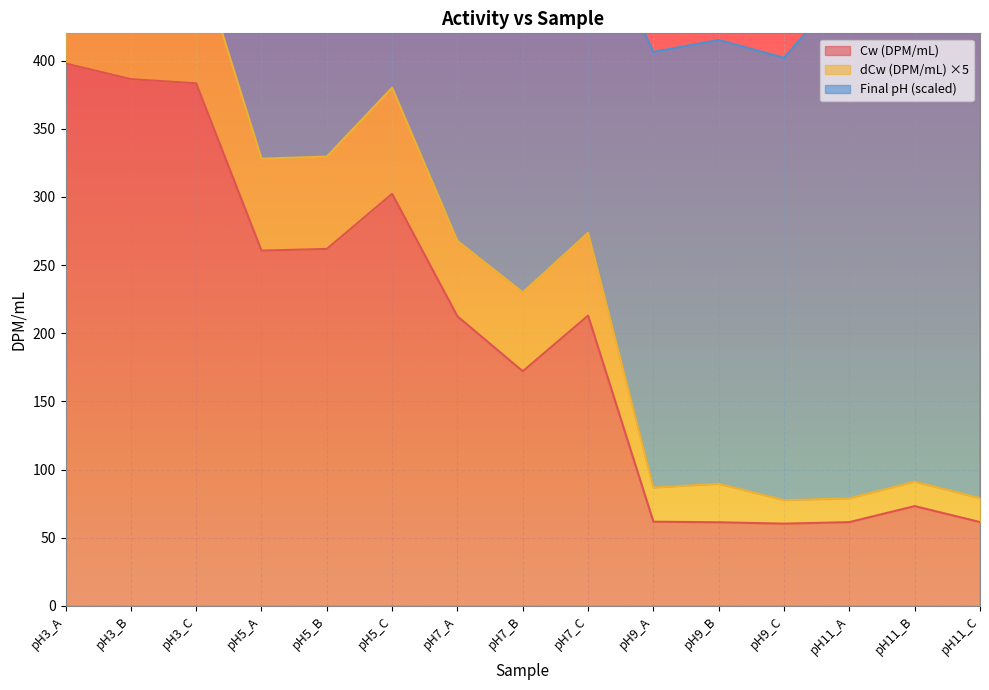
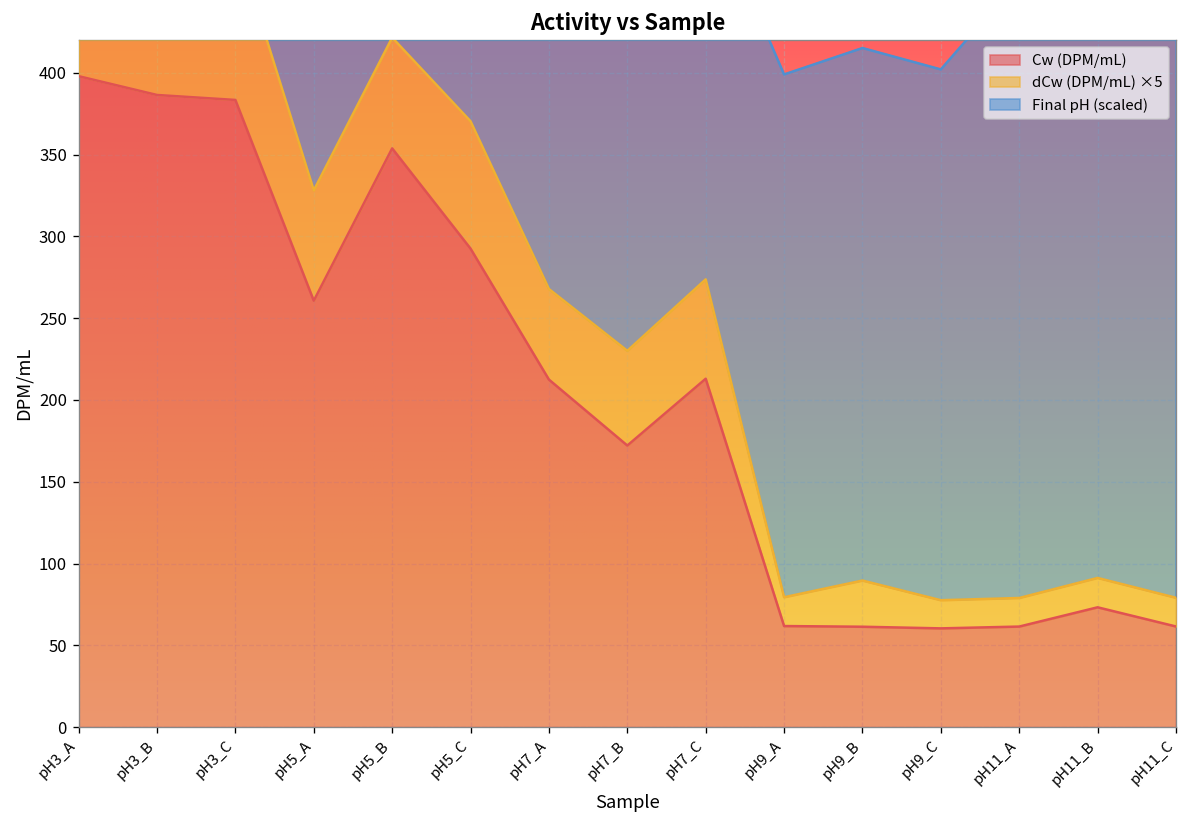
Cw (DPM/mL), pH5_B: 262 -> 354
Cw (DPM/mL), pH5_C: 302 -> 292
dCw (DPM/mL) ×5, pH9_A: 25 -> 18
